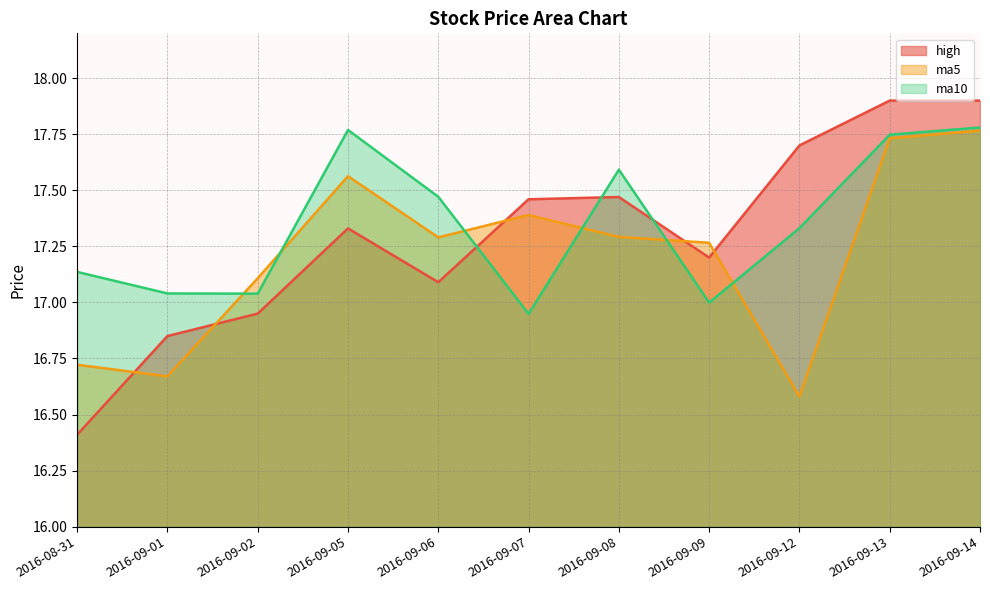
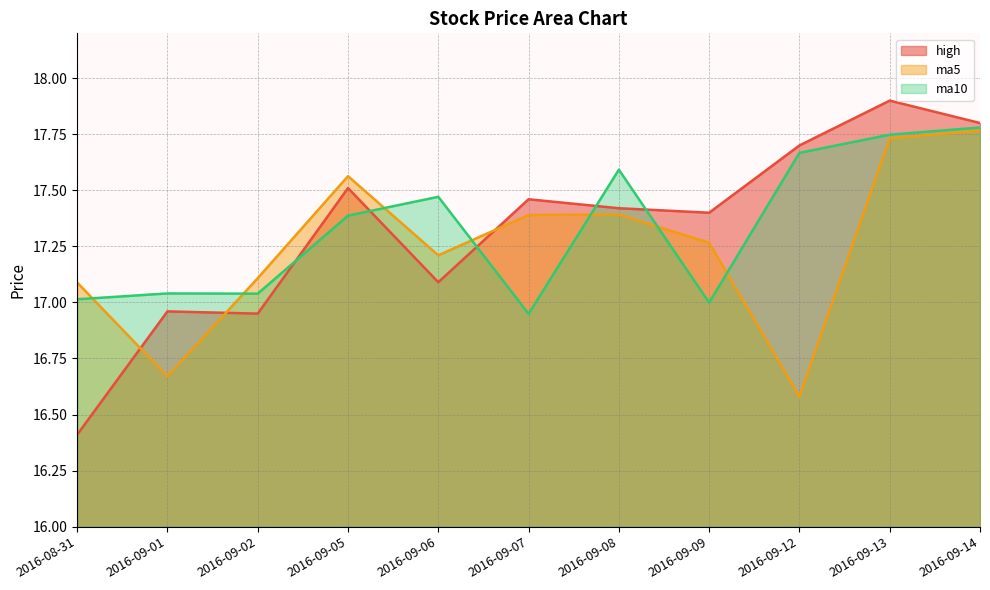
ma5, 2016-08-31: 16.72 -> 17.09
ma10, 2016-08-31: 17.14 -> 17.01
high, 2016-09-01: 16.85 -> 16.96
high, 2016-09-05: 17.33 -> 17.51
ma10, 2016-09-05: 17.77 -> 17.39
ma5, 2016-09-06: 17.29 -> 17.21
high, 2016-09-08: 17.47 -> 17.42
ma5, 2016-09-08: 17.29 -> 17.39
high, 2016-09-09: 17.2 -> 17.4
ma10, 2016-09-12: 17.33 -> 17.67
high, 2016-09-14: 17.9 -> 17.8
